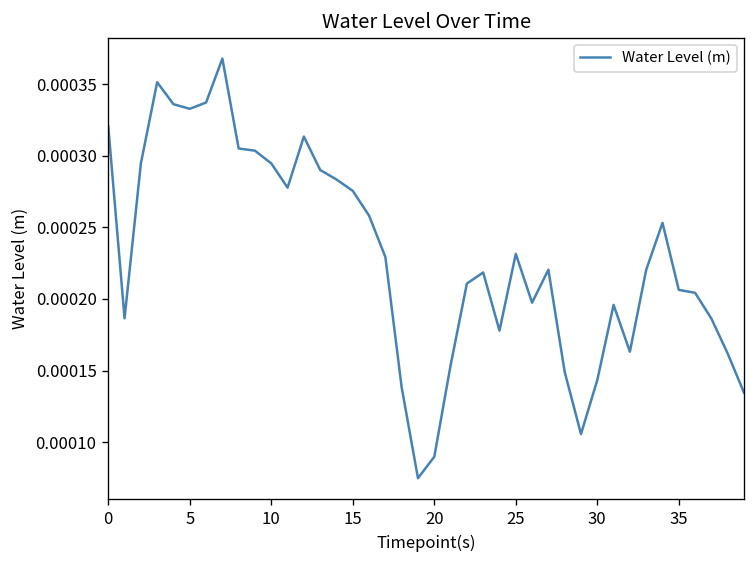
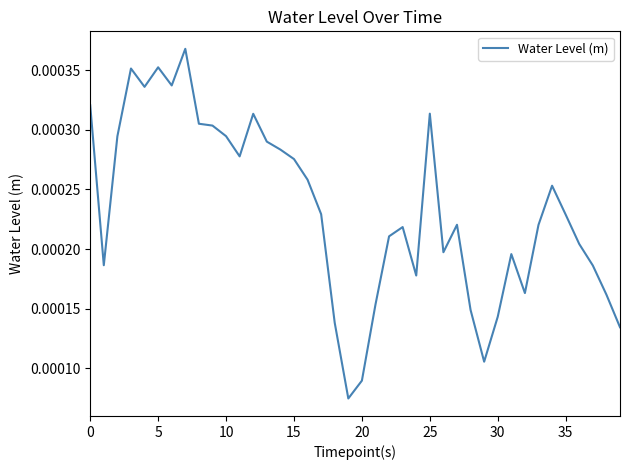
5: 0.000333 -> 0.000352
25: 0.000231 -> 0.000314
35: 0.000206 -> 0.000229
